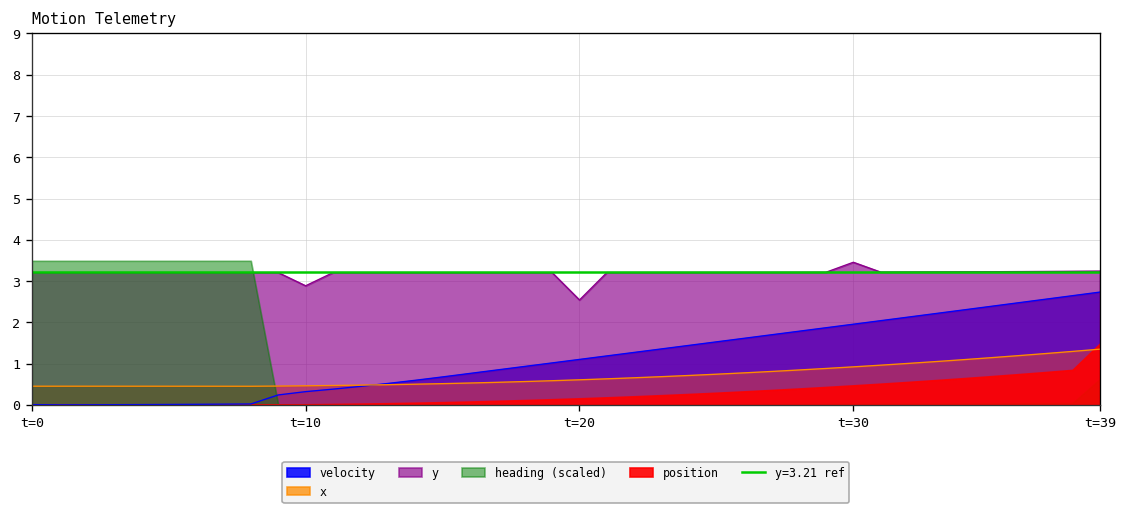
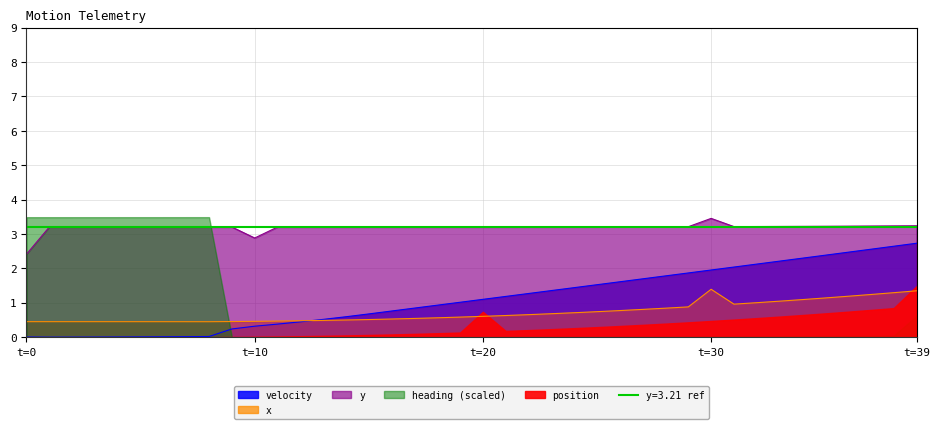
y, t=0: 3.2 -> 2.4
y, t=20: 2.5 -> 3.2
position, t=20: 0.2 -> 0.7
x, t=30: 0.9 -> 1.4
